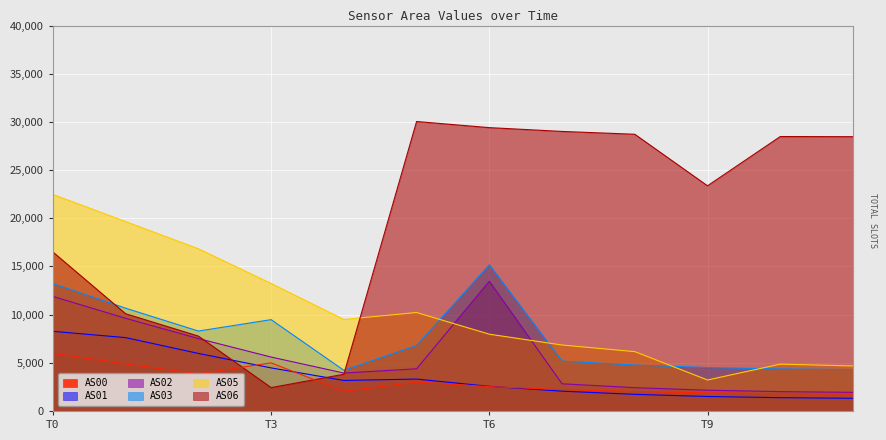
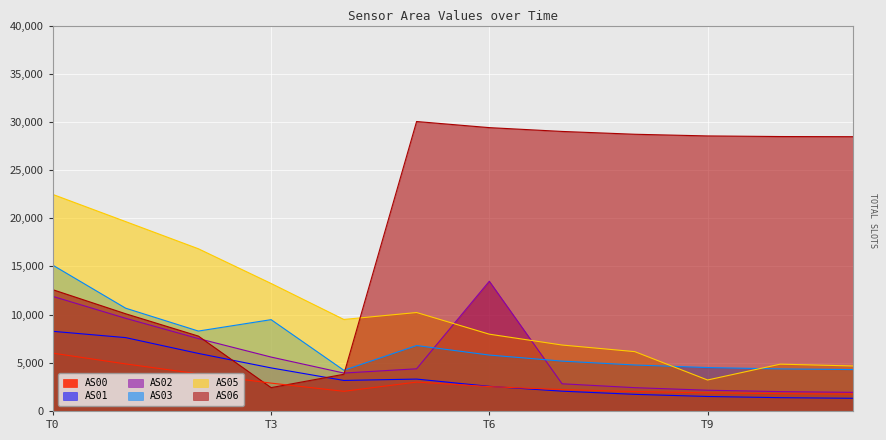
AS03, T0: 13,000 -> 15,000
AS06, T0: 16,000 -> 13,000
AS00, T3: 5,000 -> 3,000
AS03, T6: 15,000 -> 6,000
AS06, T9: 23,000 -> 29,000
